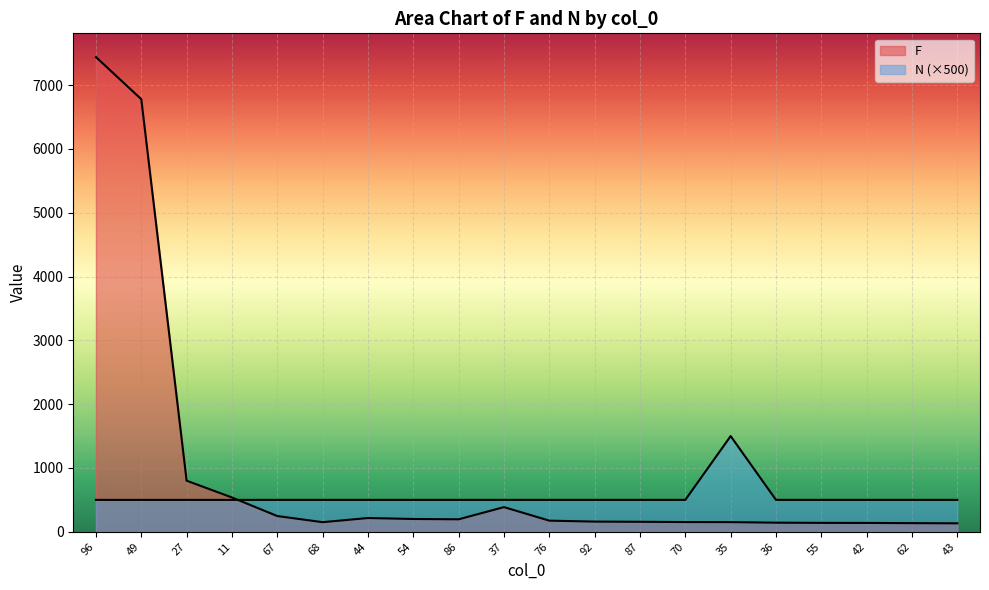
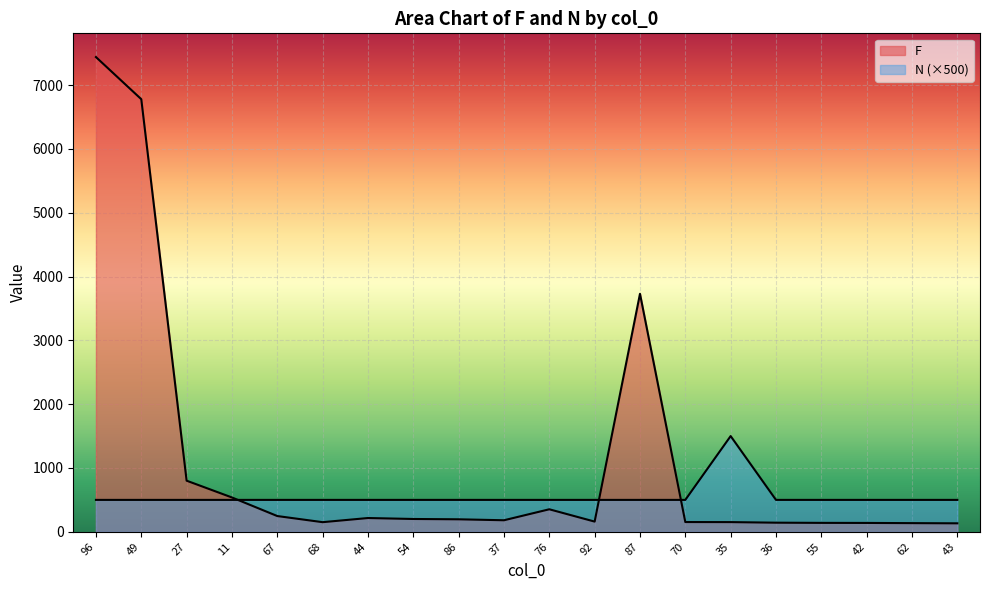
F, 37: 400 -> 200
F, 76: 200 -> 400
F, 87: 200 -> 3700
